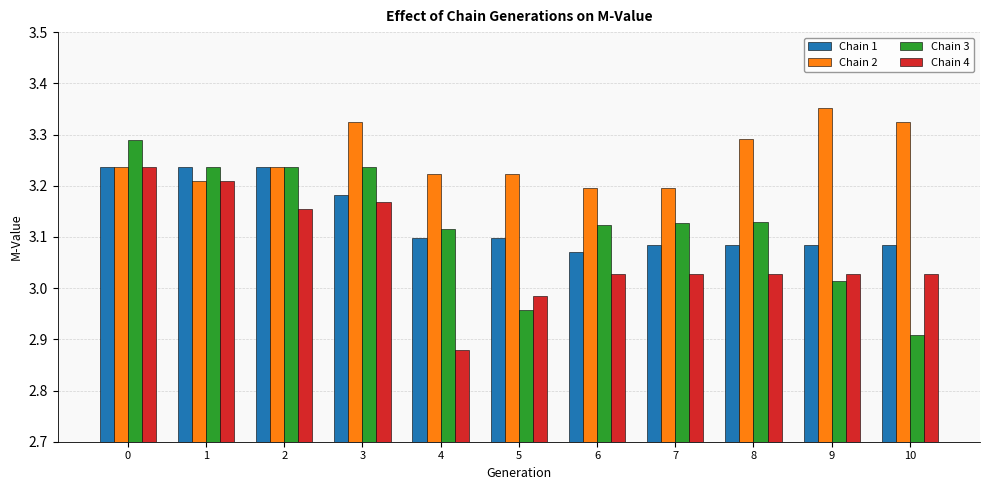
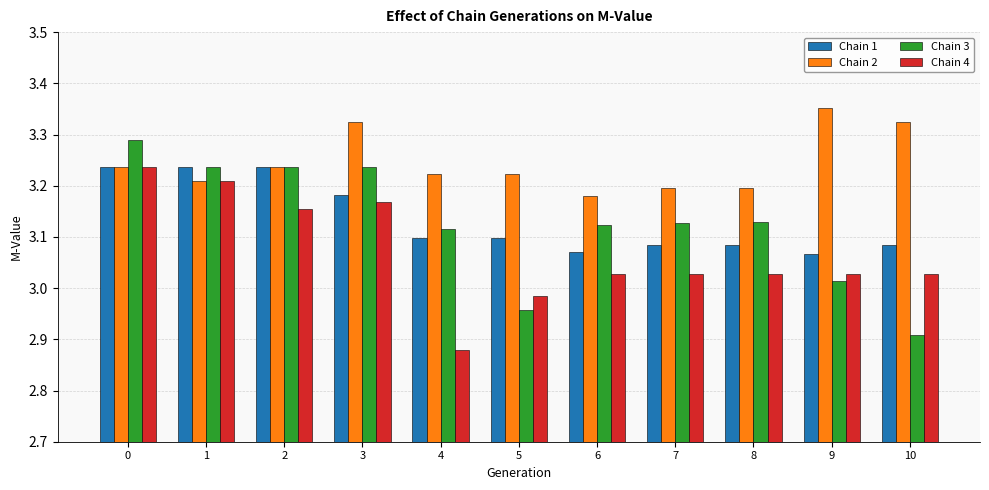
Chain 2, 6: 3.20 -> 3.18
Chain 2, 8: 3.29 -> 3.20
Chain 1, 9: 3.08 -> 3.07
